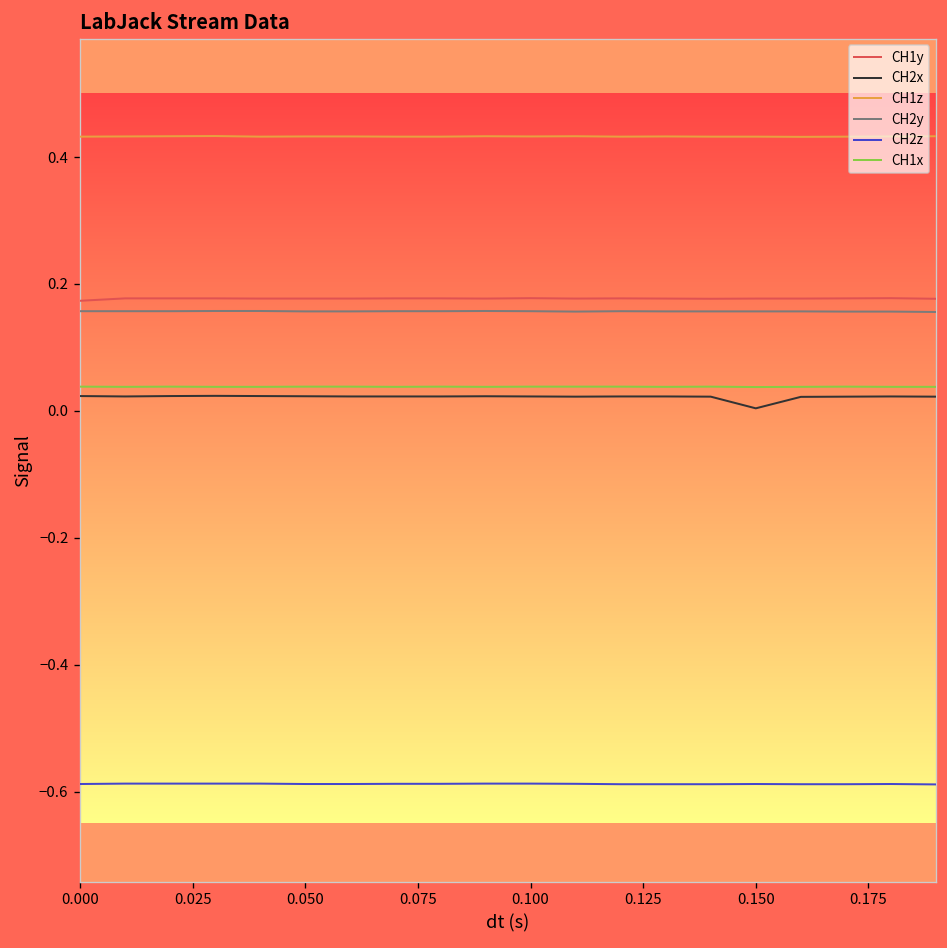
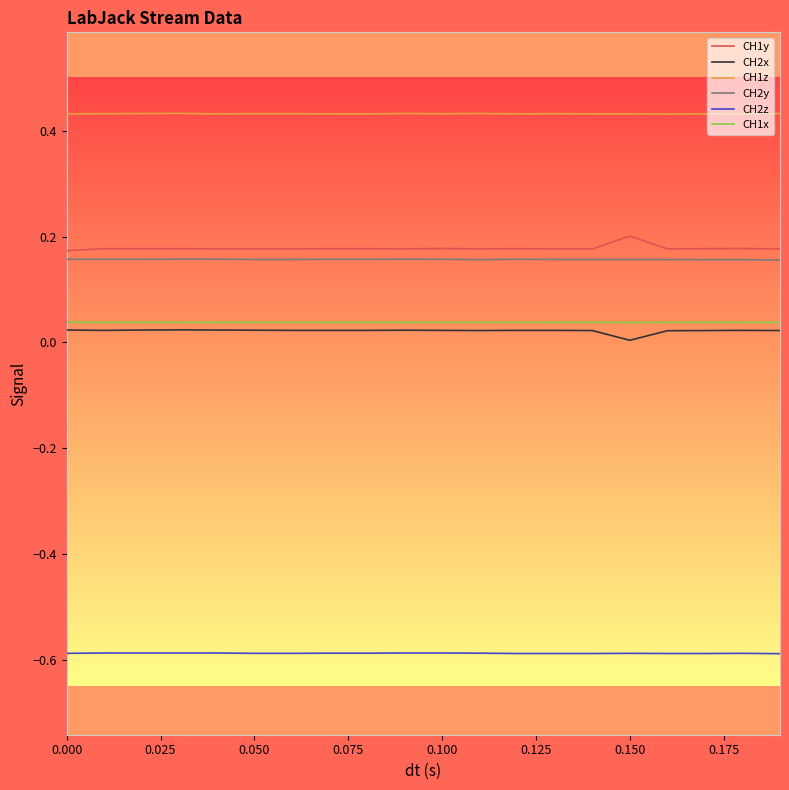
CH1y, 0.150: 0.18 -> 0.20
